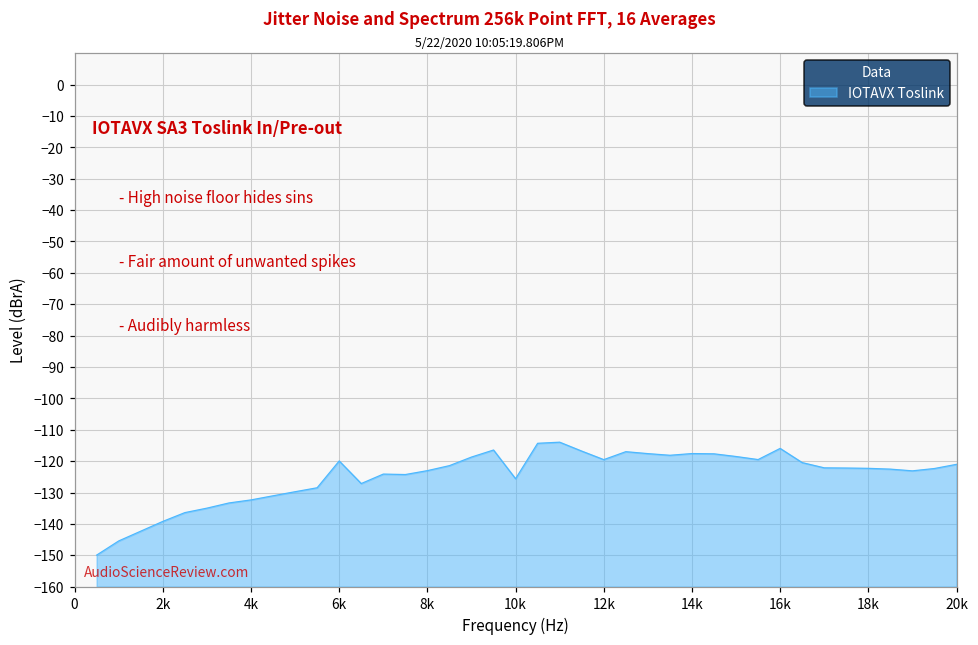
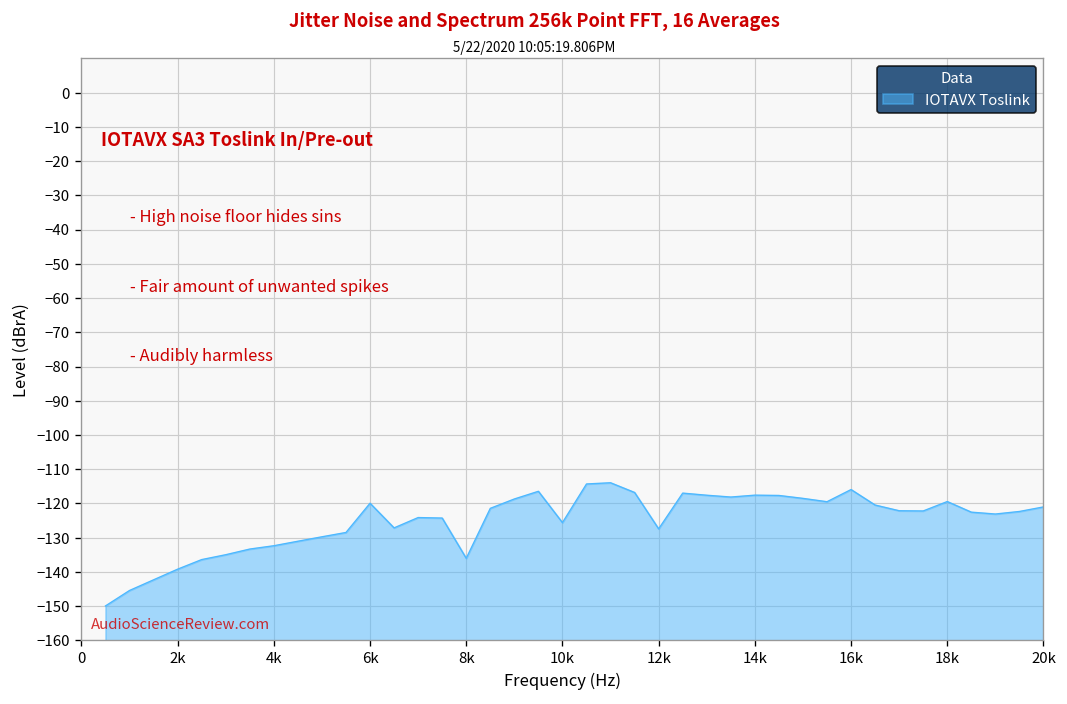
8k: -123 -> -136
12k: -120 -> -127
18k: -122 -> -119
